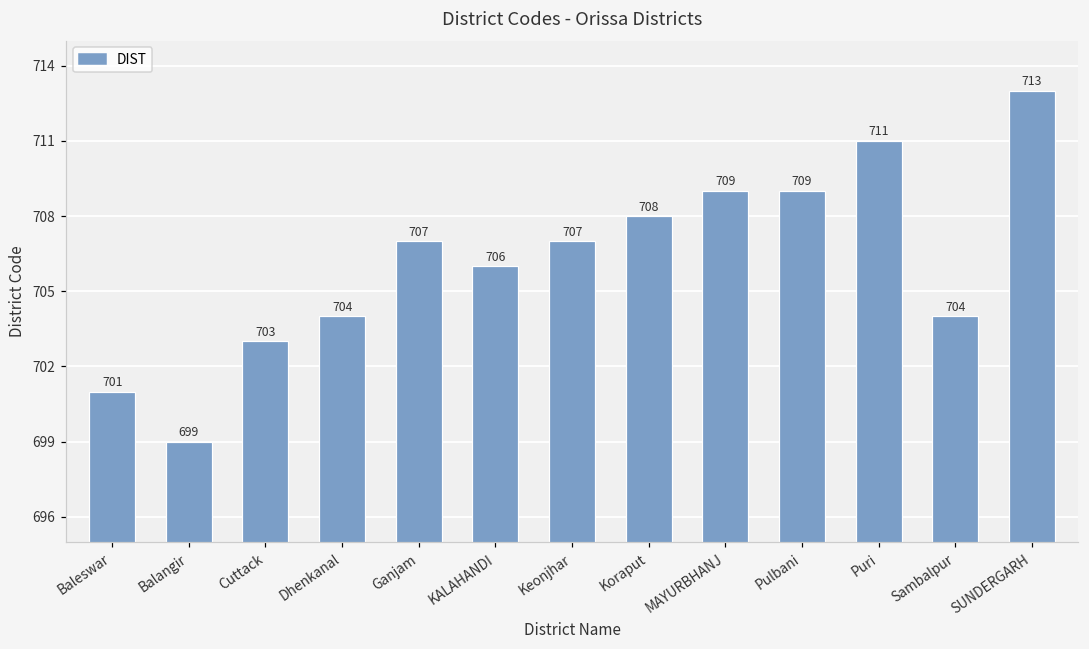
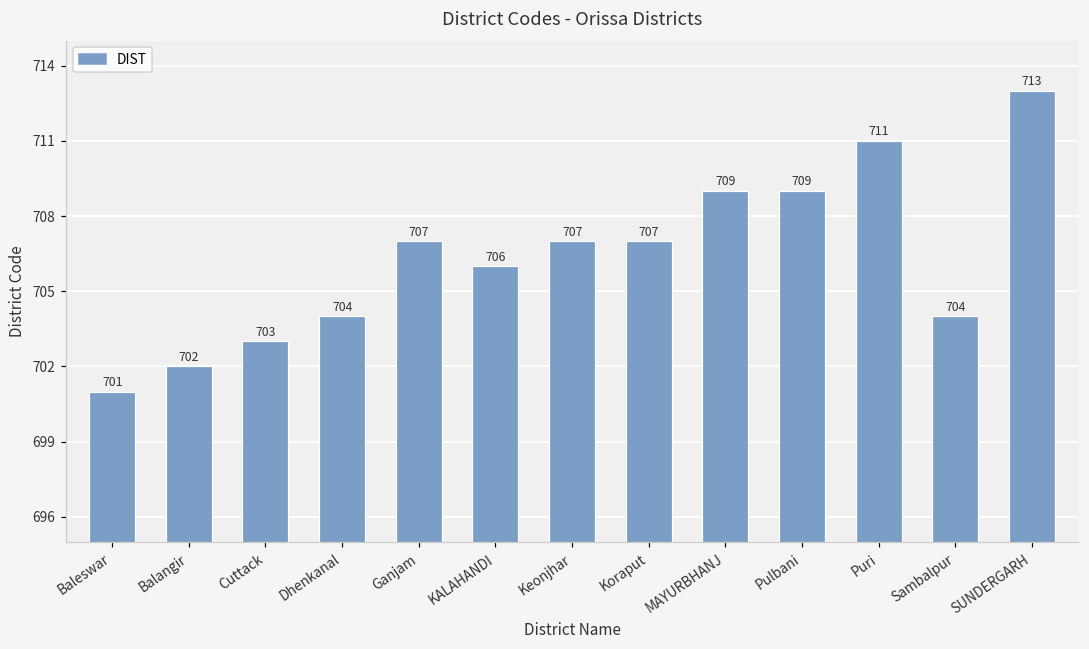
Balangir: 699 -> 702
Koraput: 708 -> 707
